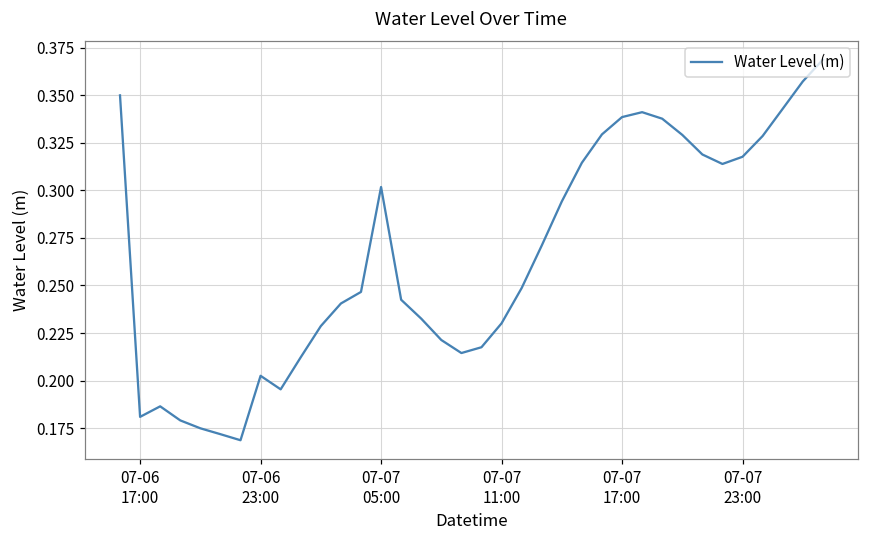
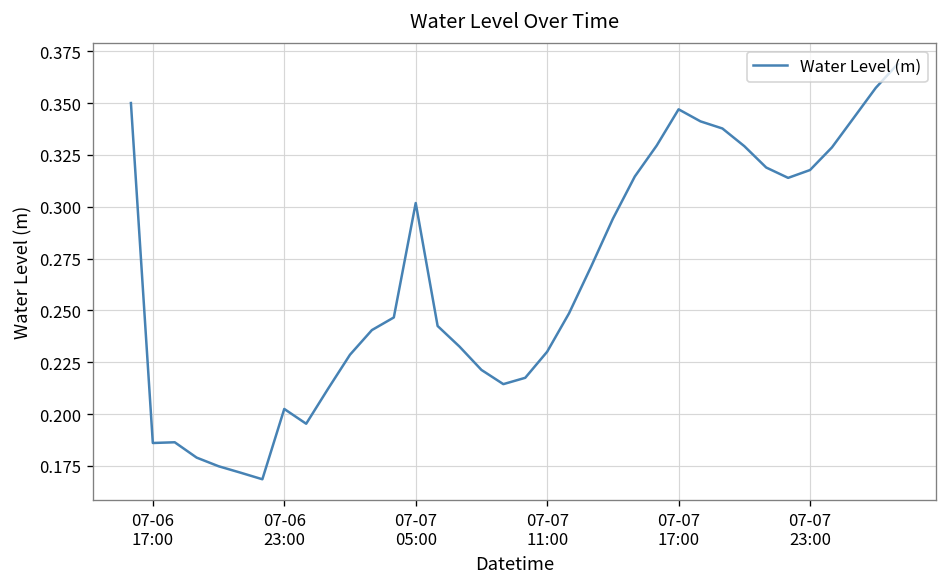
07-06 17:00: 0.181 -> 0.186
07-07 17:00: 0.339 -> 0.347
